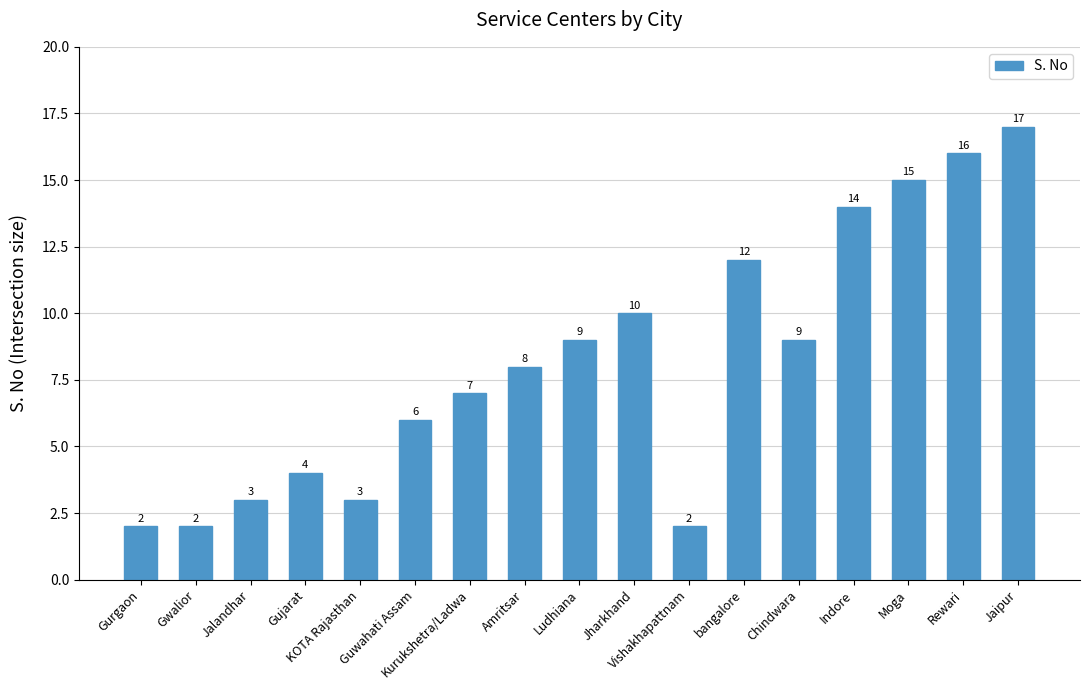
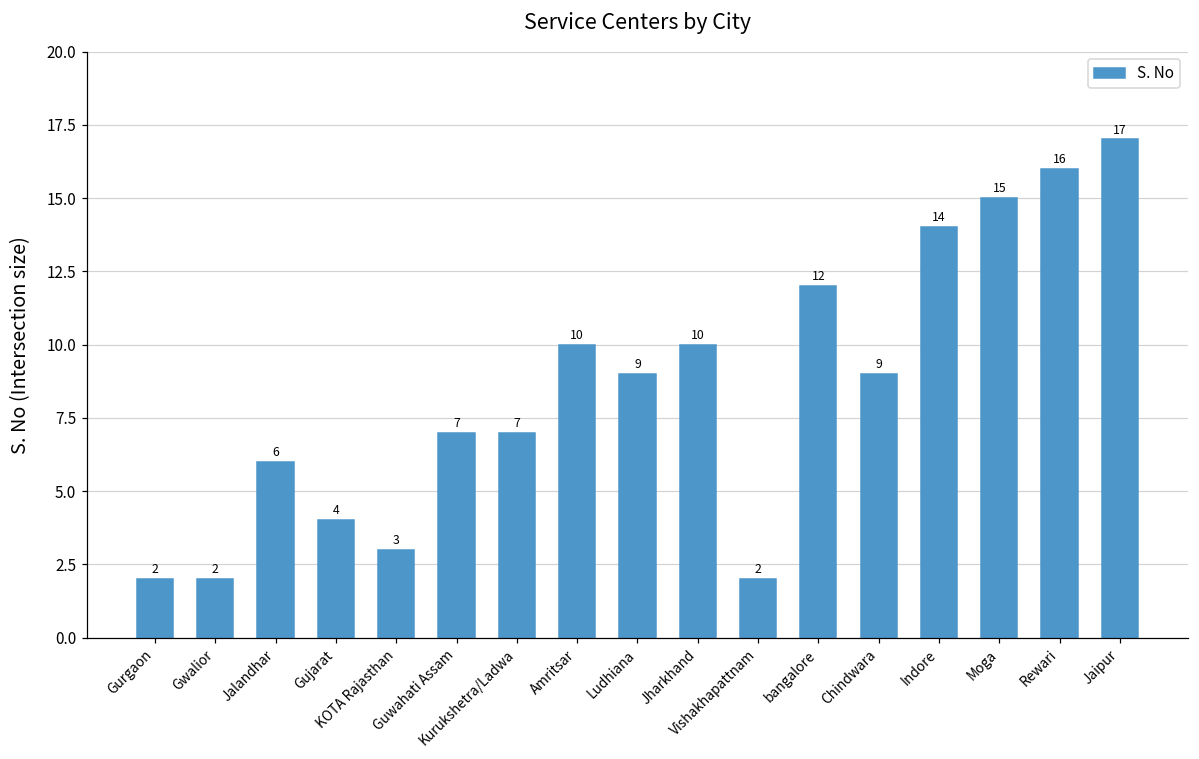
Jalandhar: 3 -> 6
Guwahati Assam: 6 -> 7
Amritsar: 8 -> 10
